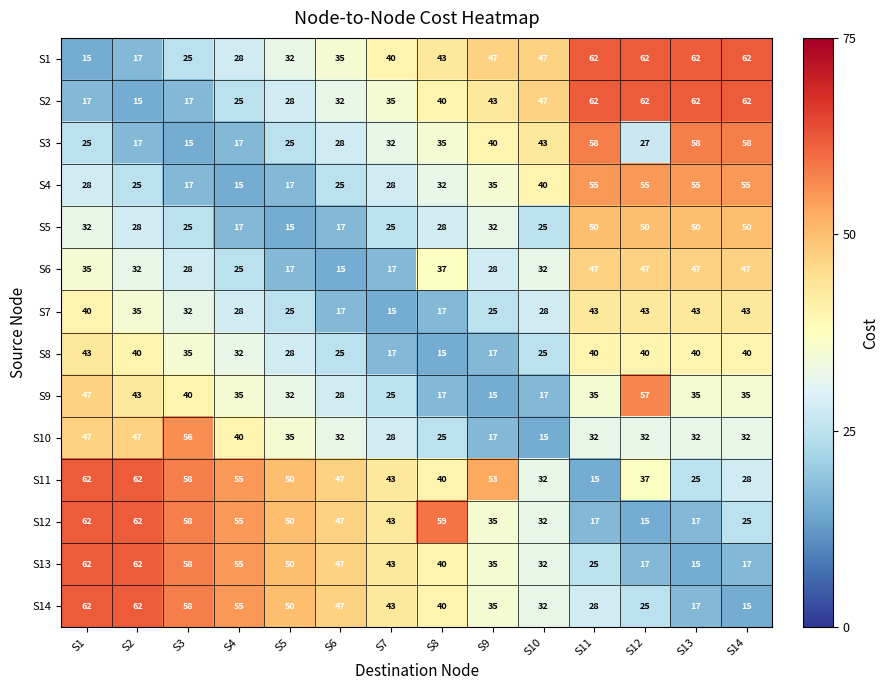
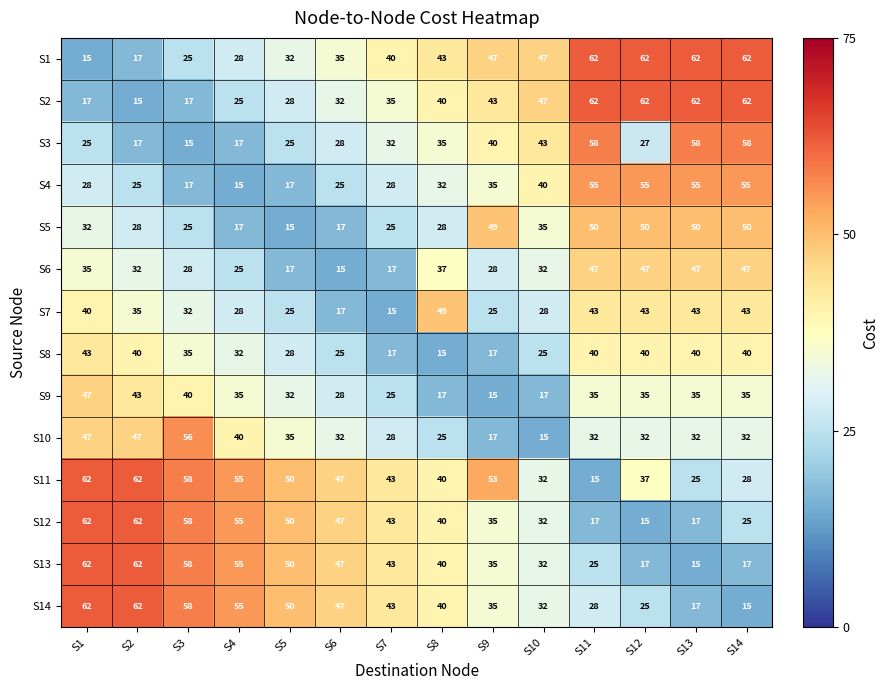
S5, S9: 32 -> 49
S5, S10: 25 -> 35
S7, S8: 17 -> 49
S9, S12: 57 -> 35
S12, S8: 59 -> 40
